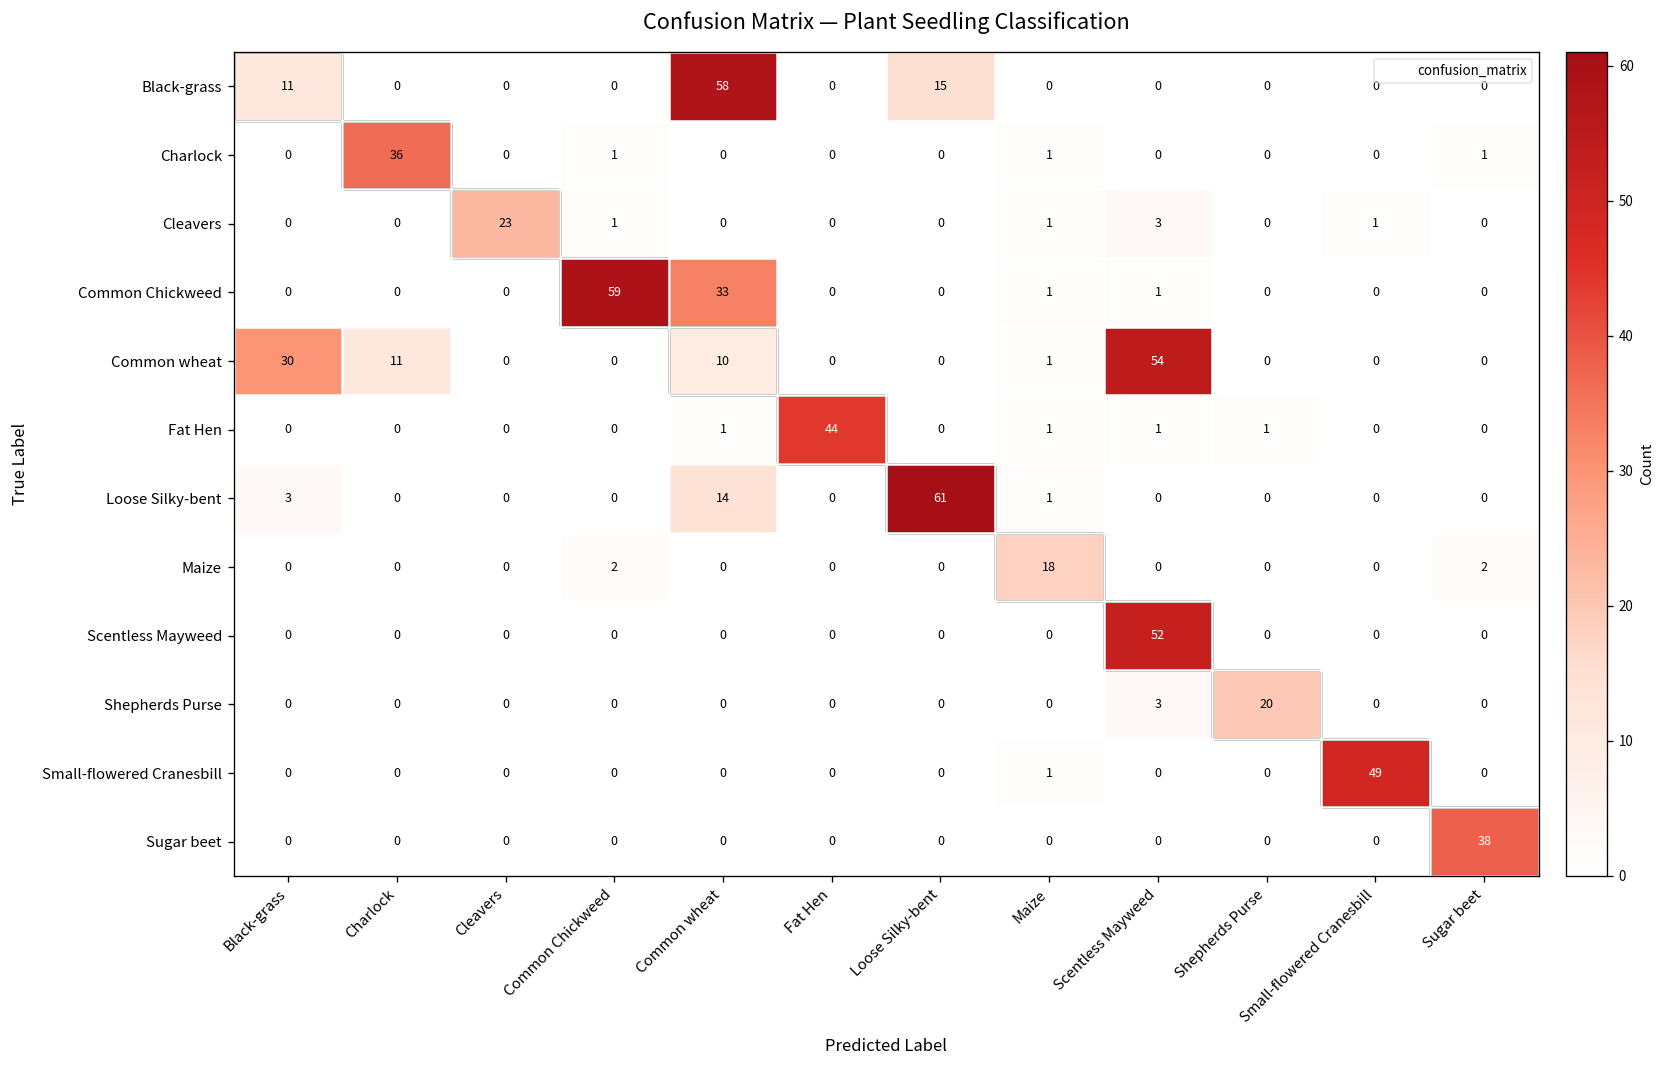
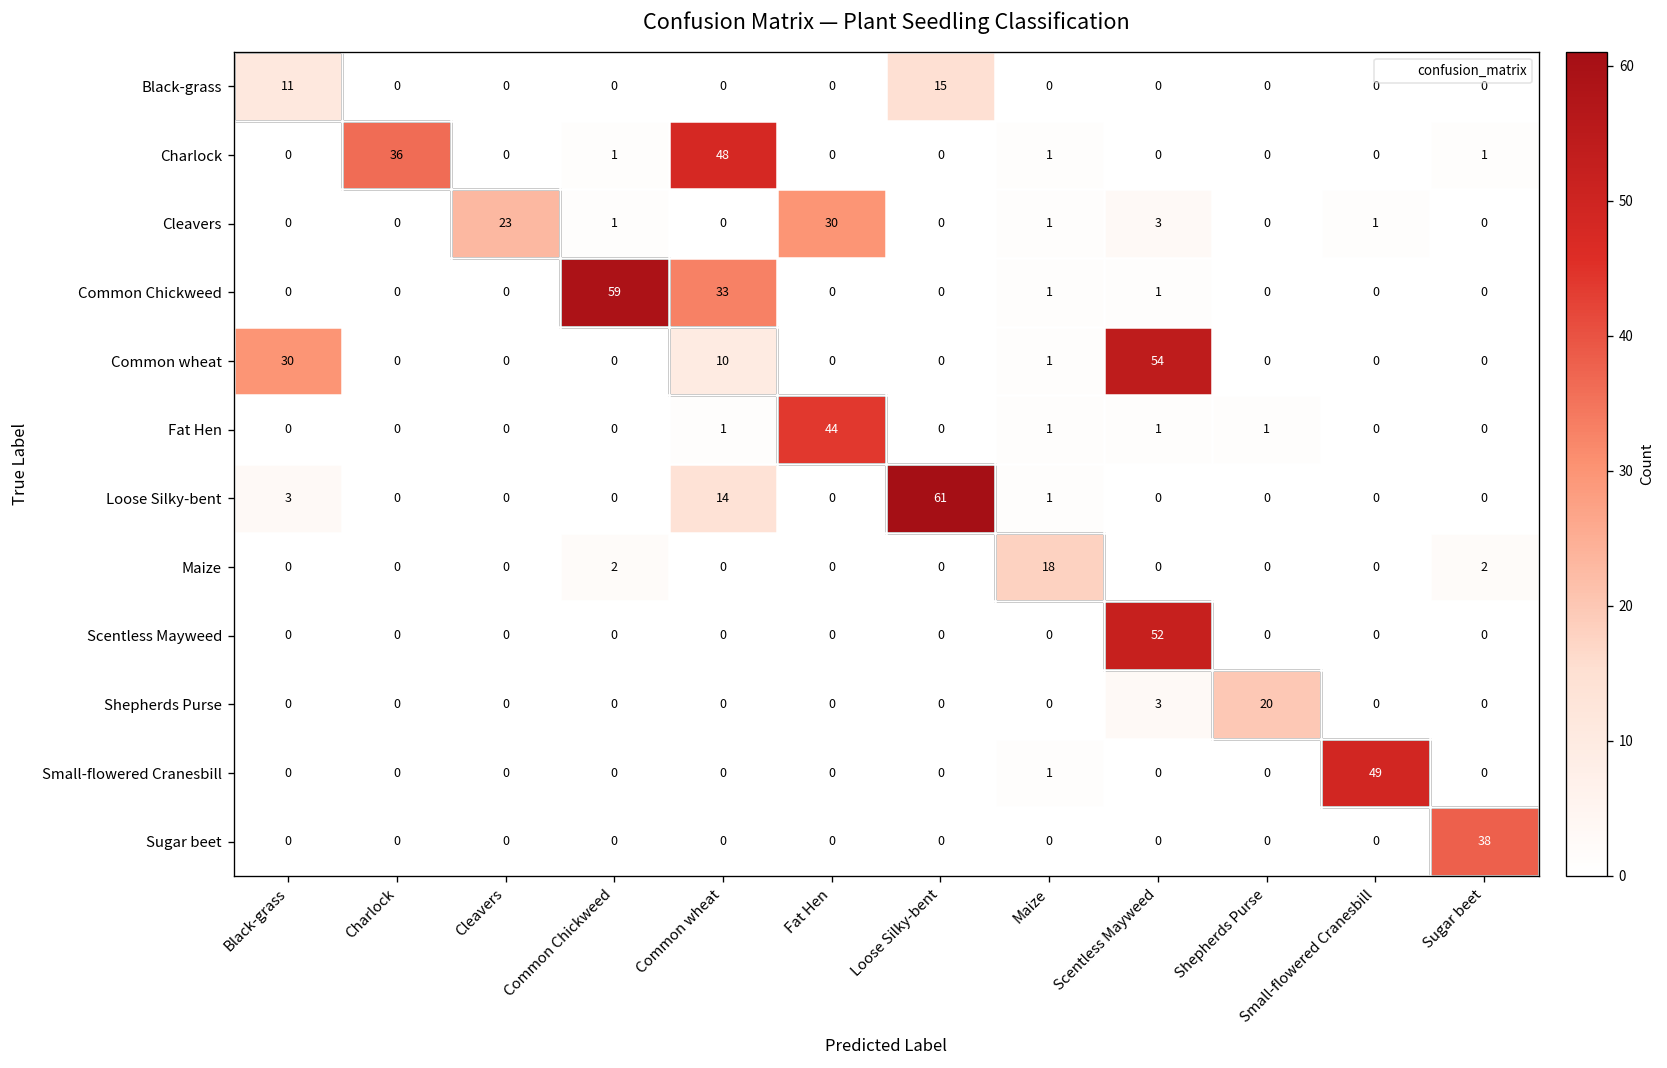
Black-grass, Common wheat: 58 -> 0
Charlock, Common wheat: 0 -> 48
Cleavers, Fat Hen: 0 -> 30
Common wheat, Charlock: 11 -> 0
